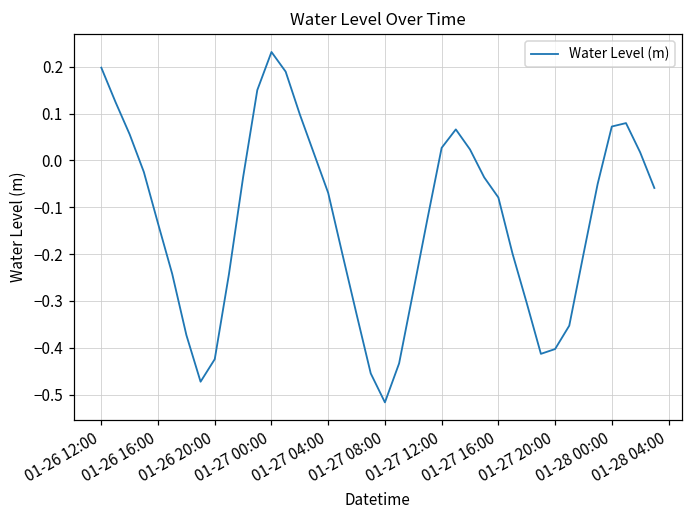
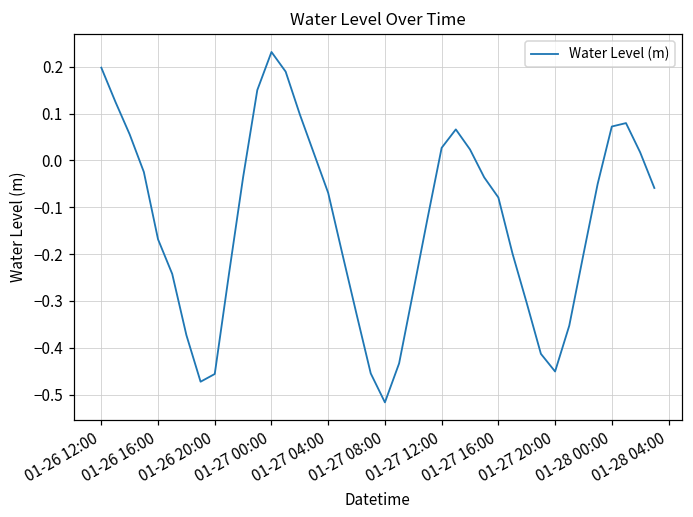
01-26 16:00: -0.13 -> -0.17
01-26 20:00: -0.42 -> -0.46
01-27 20:00: -0.40 -> -0.45
